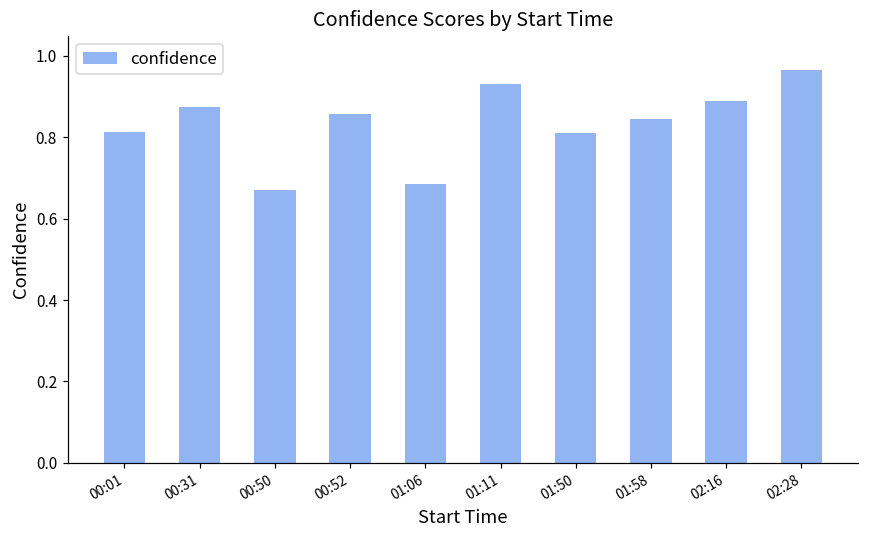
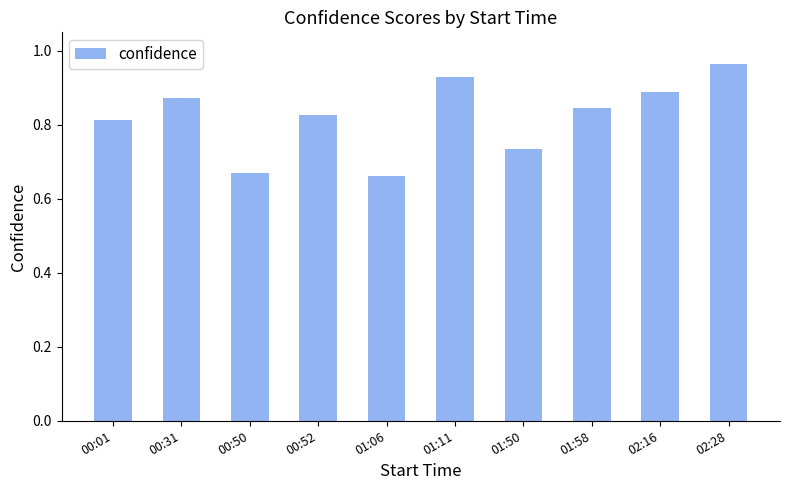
00:52: 0.86 -> 0.83
01:06: 0.68 -> 0.66
01:50: 0.81 -> 0.74
